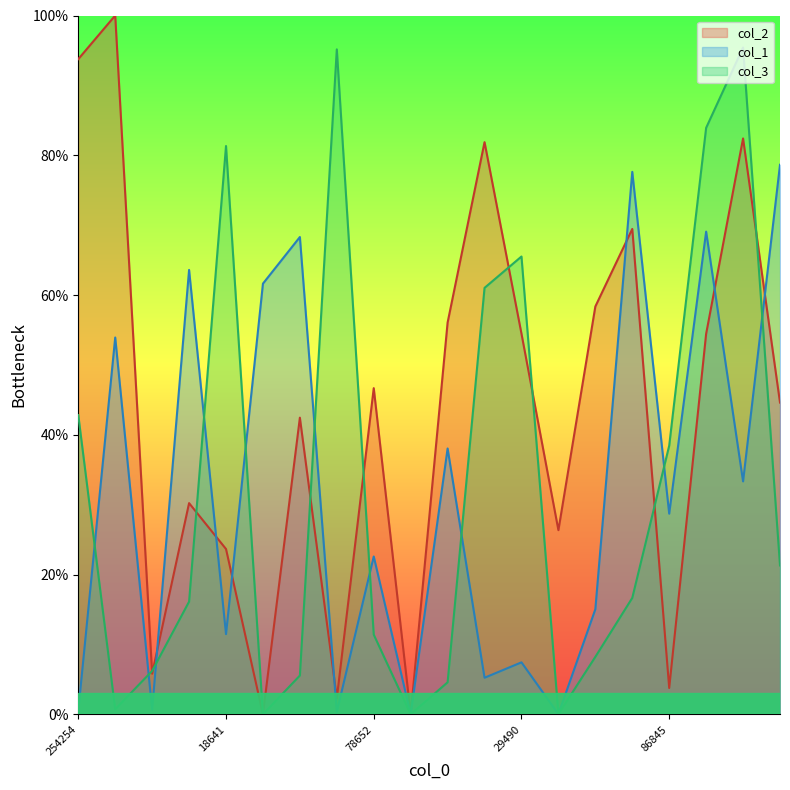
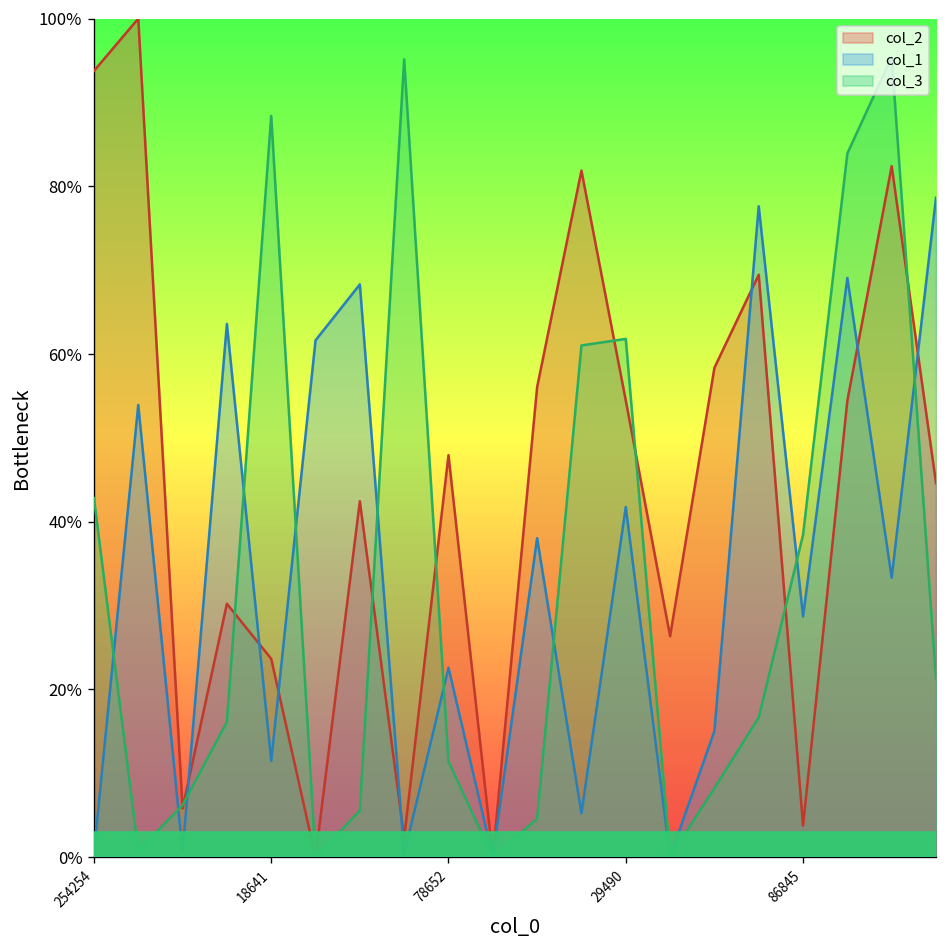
col_3, 18641: 81% -> 88%
col_2, 78652: 47% -> 48%
col_1, 29490: 7% -> 42%
col_3, 29490: 66% -> 62%
